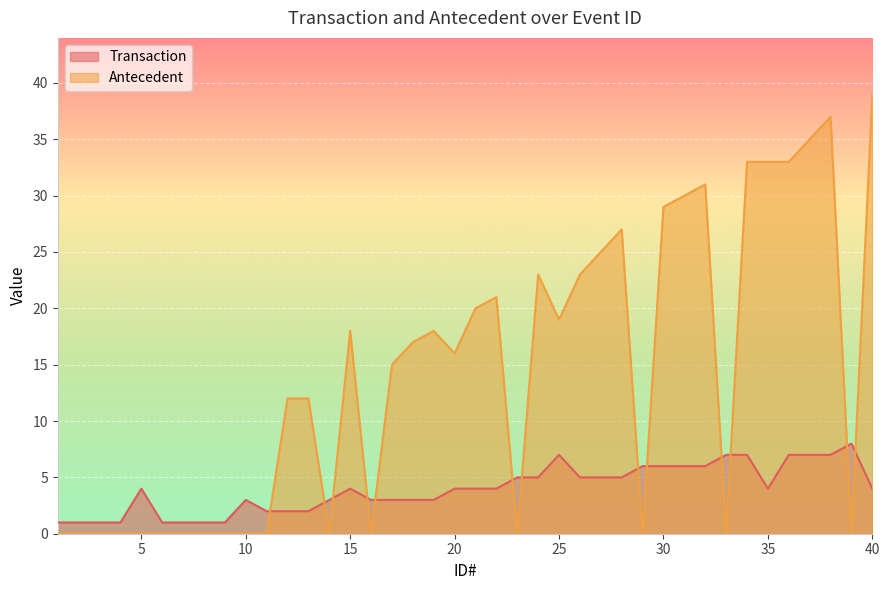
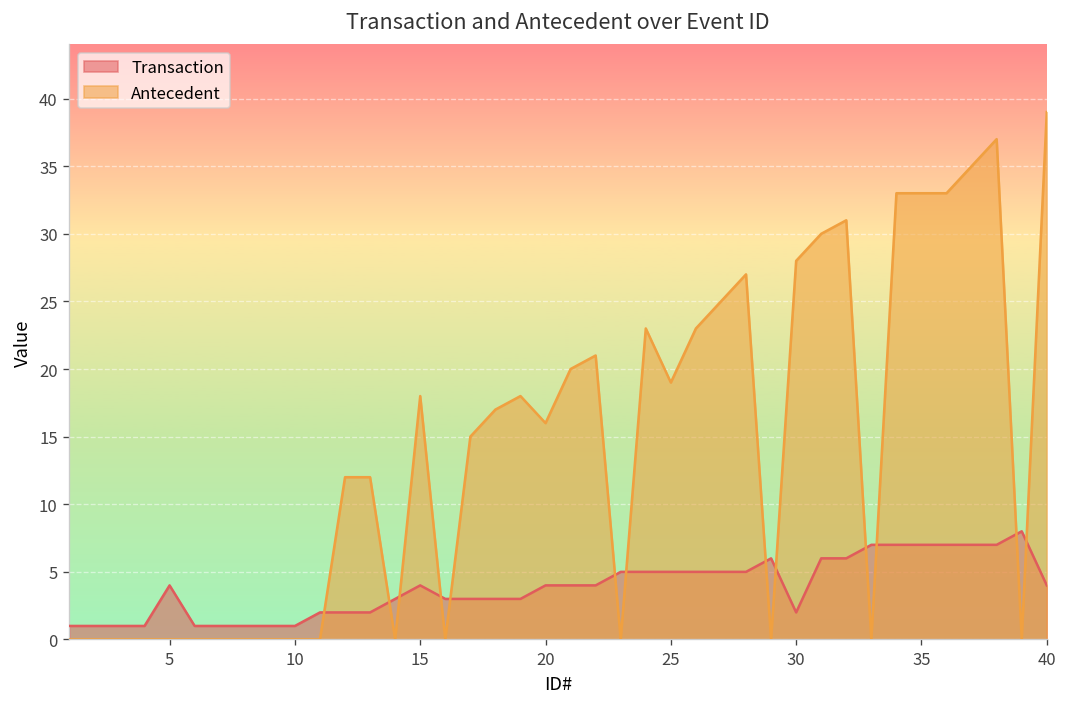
Transaction, 10: 3 -> 1
Transaction, 25: 7 -> 5
Transaction, 30: 6 -> 2
Antecedent, 30: 29 -> 28
Transaction, 35: 4 -> 7
